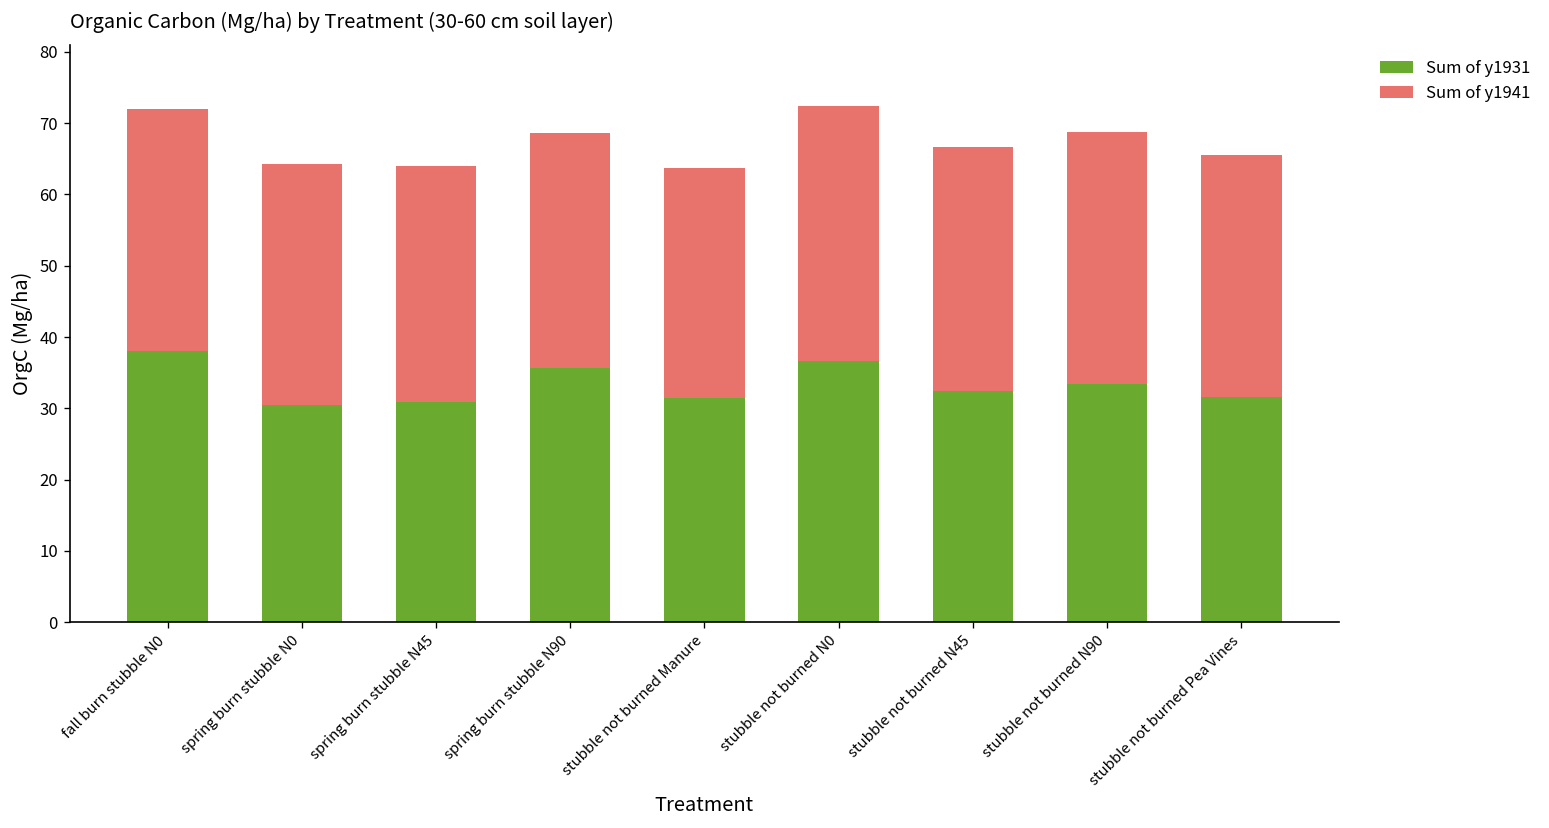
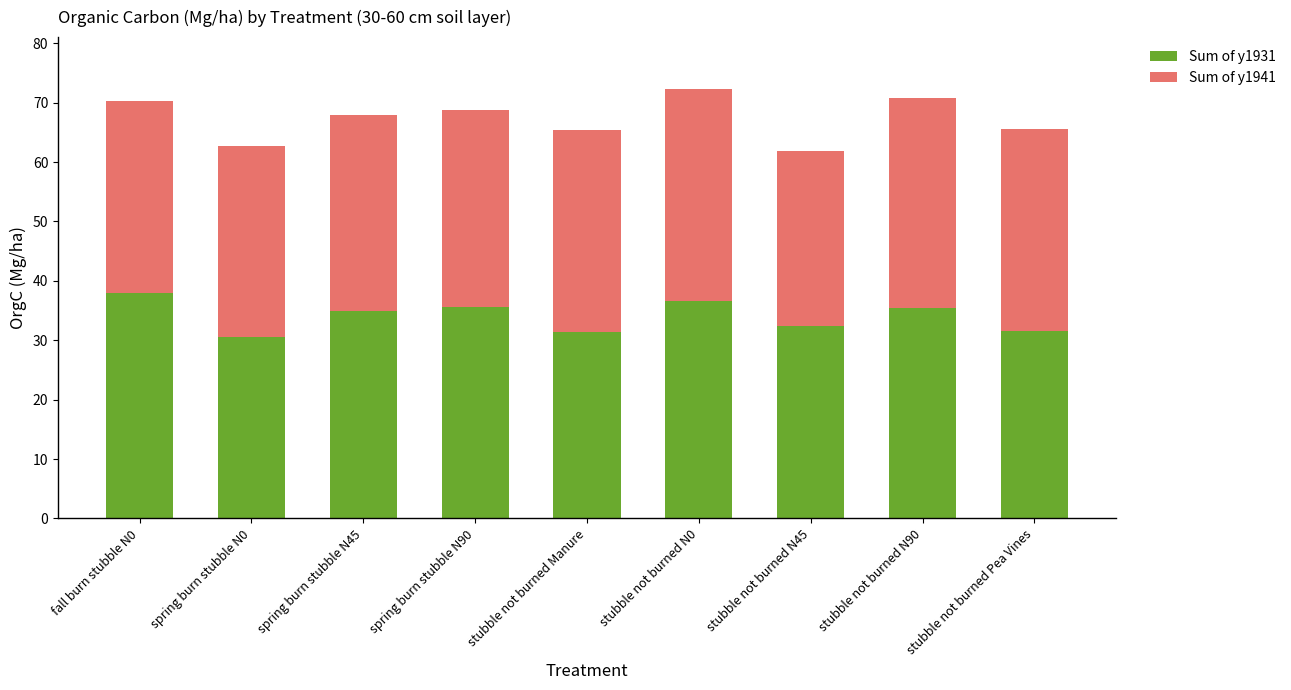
Sum of y1941, fall burn stubble N0: 34 -> 32
Sum of y1941, spring burn stubble N0: 34 -> 32
Sum of y1931, spring burn stubble N45: 31 -> 35
Sum of y1941, stubble not burned Manure: 32 -> 34
Sum of y1941, stubble not burned N45: 34 -> 29
Sum of y1931, stubble not burned N90: 33 -> 35
